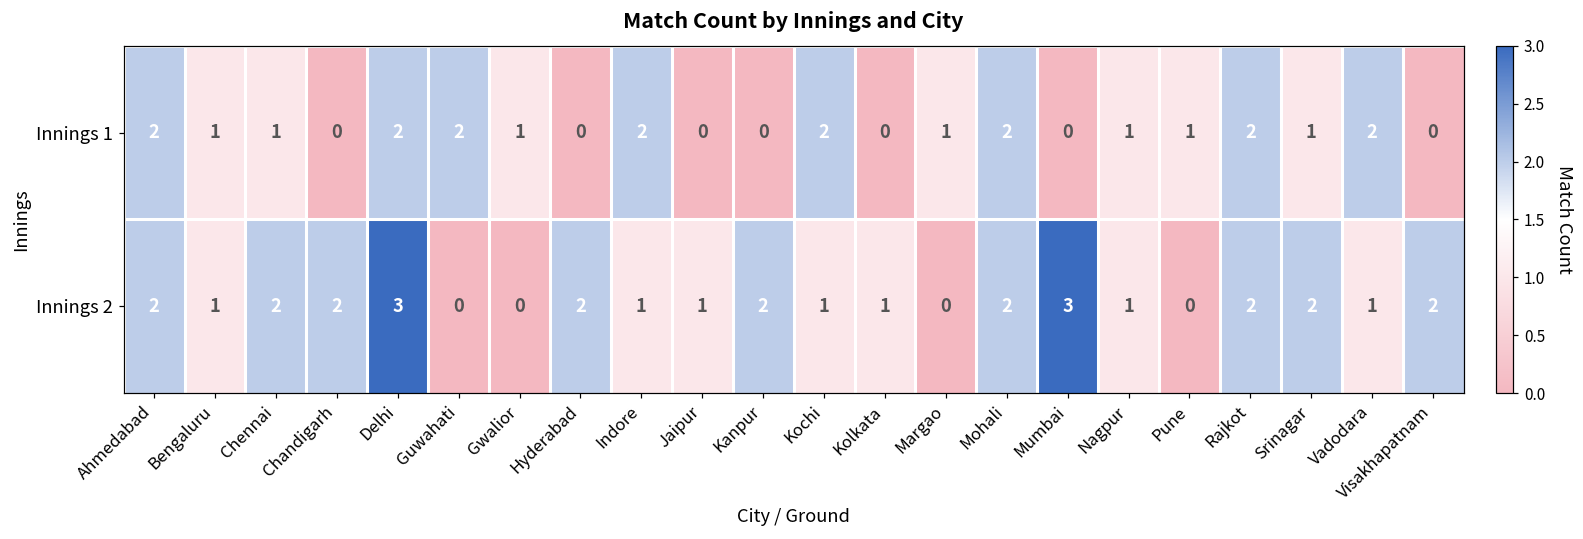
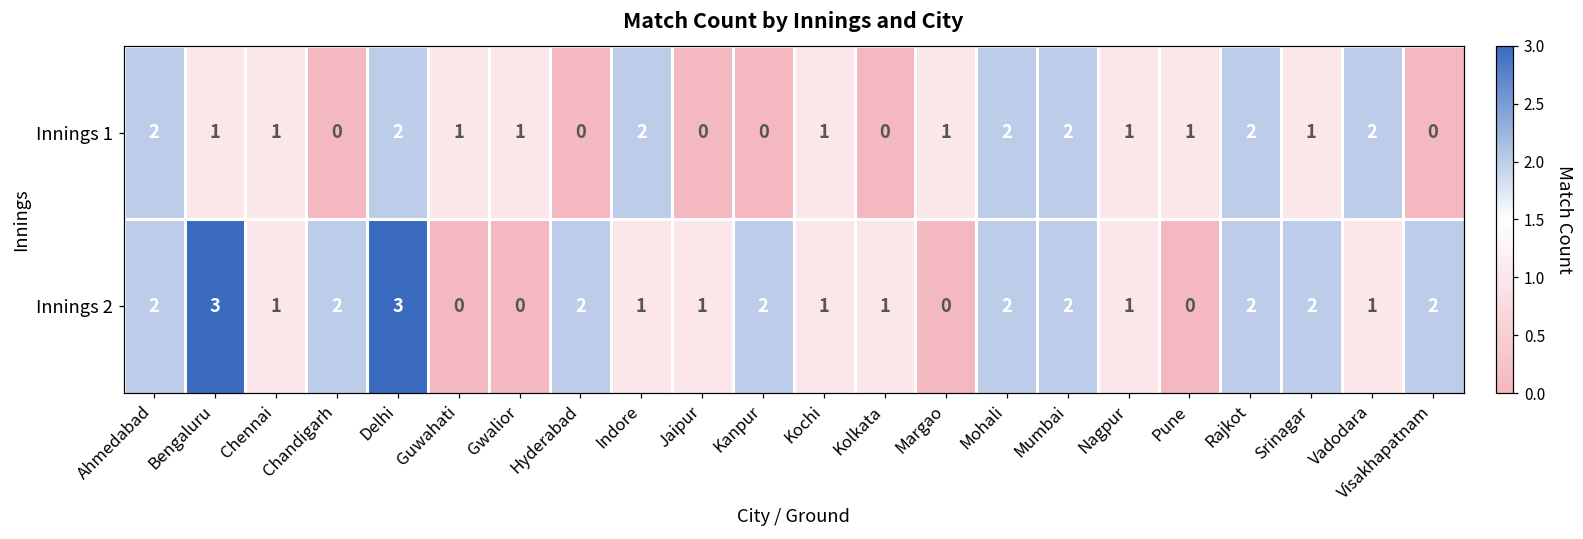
Innings 1, Guwahati: 2 -> 1
Innings 1, Kochi: 2 -> 1
Innings 1, Mumbai: 0 -> 2
Innings 2, Bengaluru: 1 -> 3
Innings 2, Chennai: 2 -> 1
Innings 2, Mumbai: 3 -> 2
